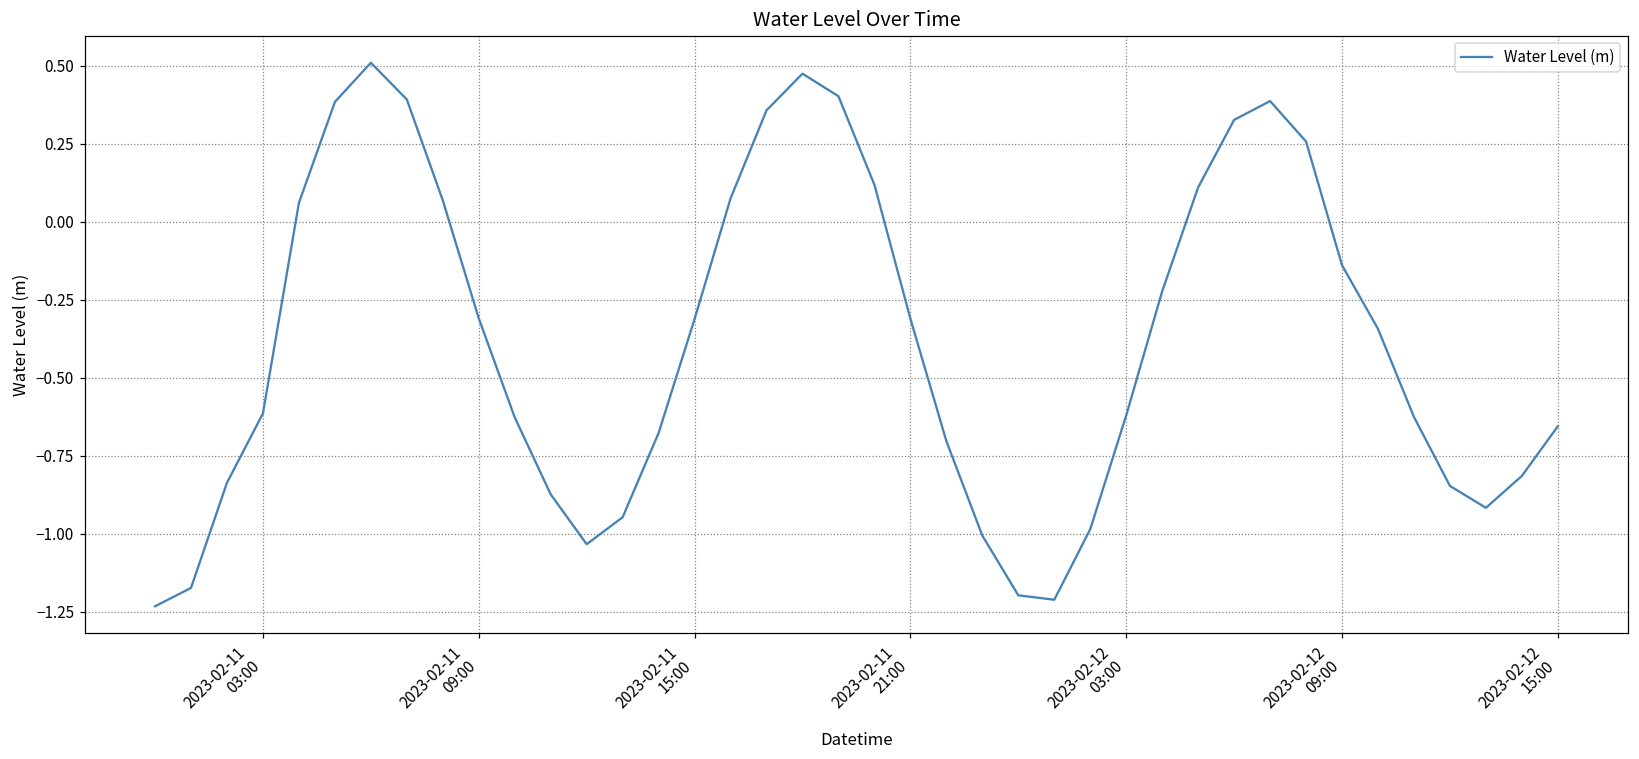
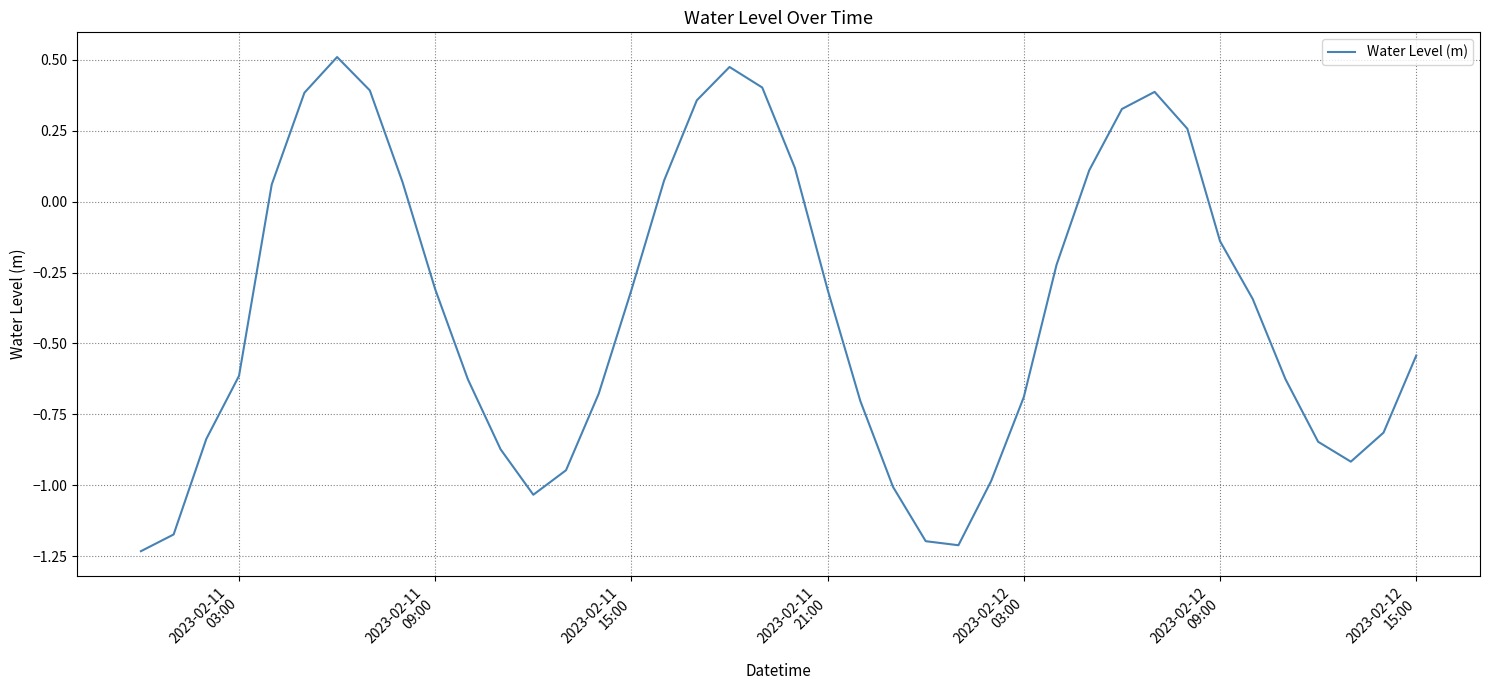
2023-02-12 03:00: -0.62 -> -0.69
2023-02-12 15:00: -0.66 -> -0.54
